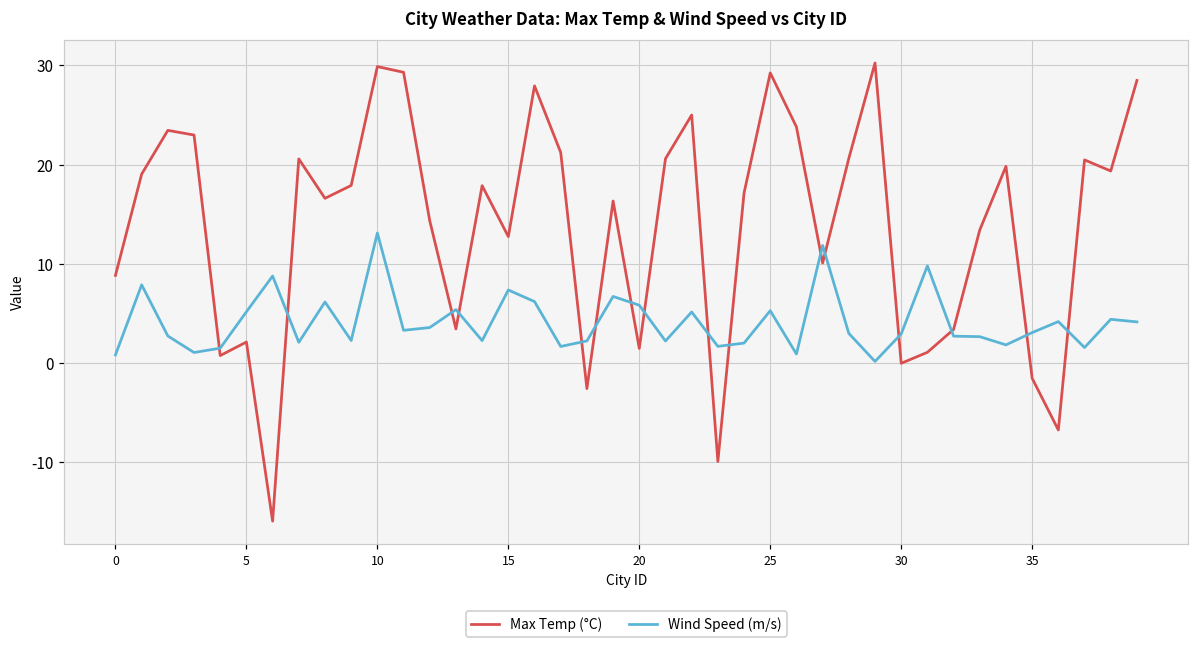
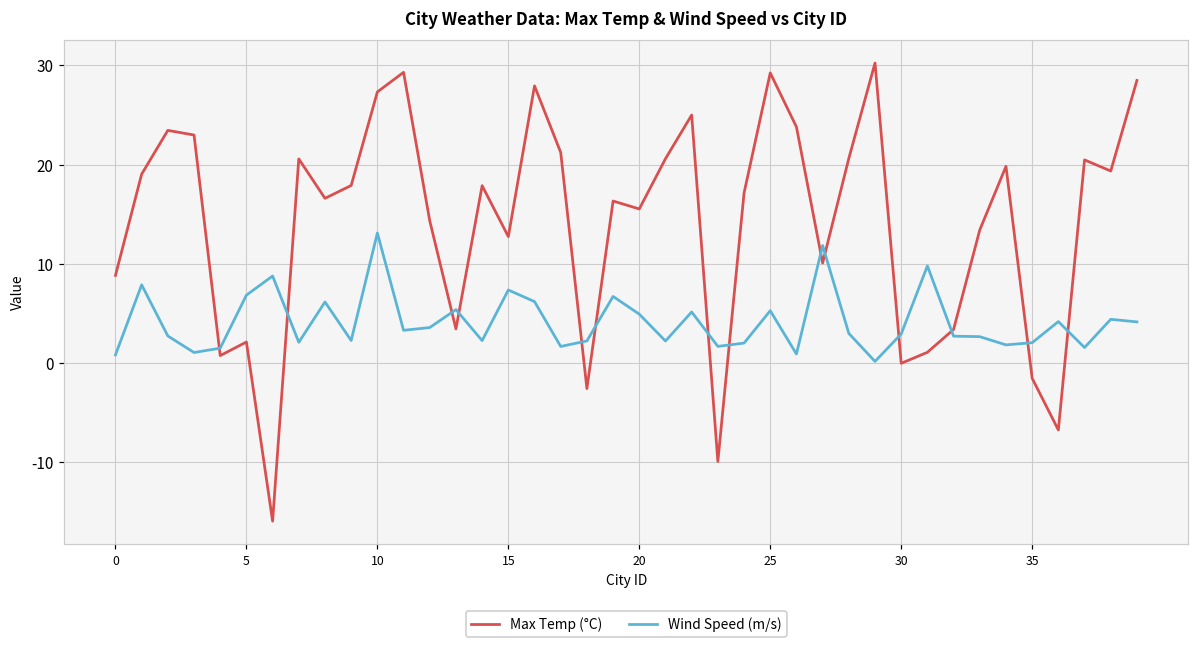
Wind Speed (m/s), 5: 5 -> 7
Max Temp (°C), 10: 30 -> 27
Max Temp (°C), 20: 1 -> 16
Wind Speed (m/s), 20: 6 -> 5
Wind Speed (m/s), 35: 3 -> 2
